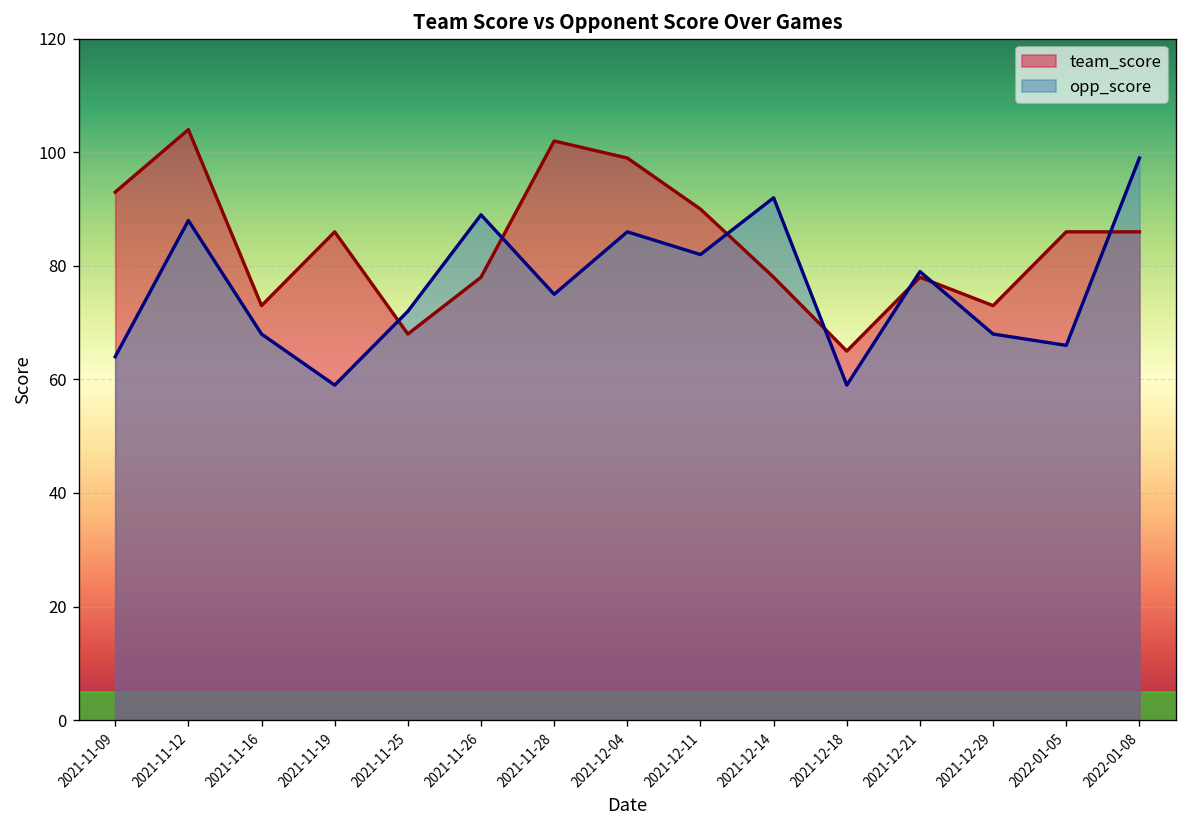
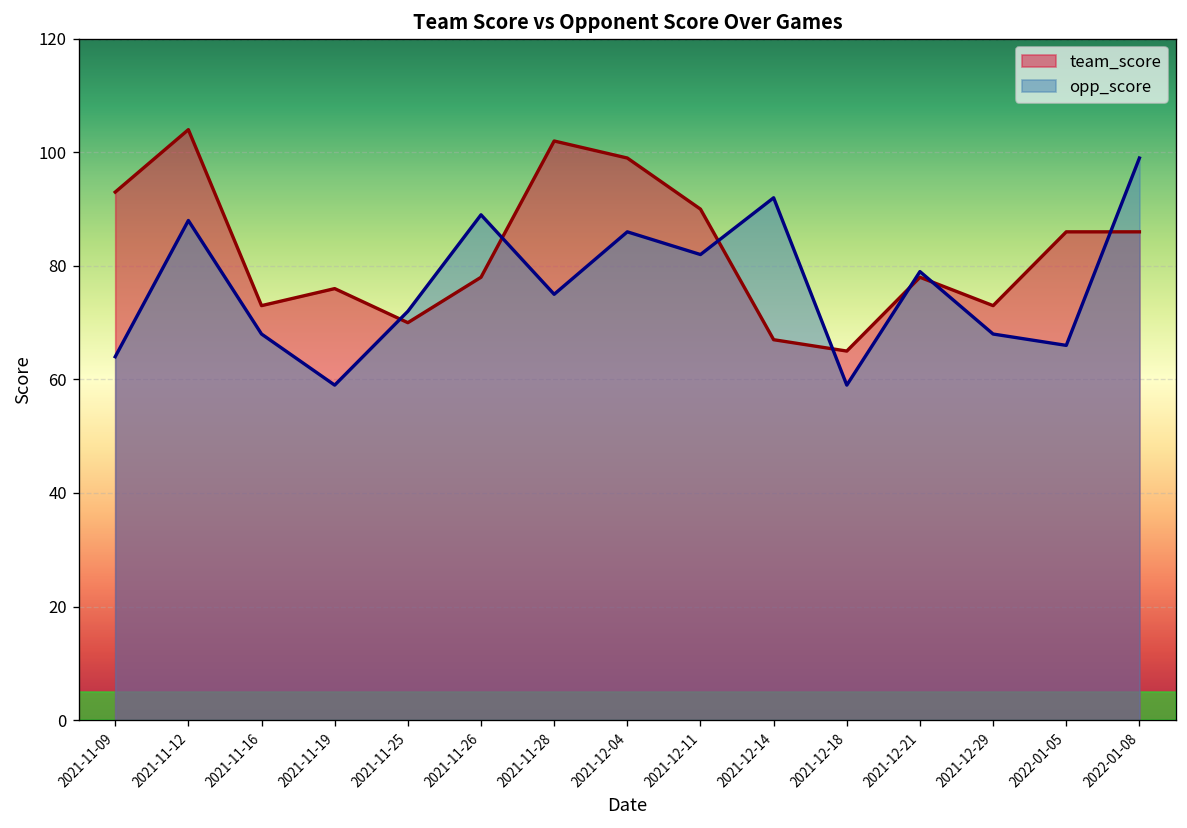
team_score, 2021-11-19: 86 -> 76
team_score, 2021-11-25: 68 -> 70
team_score, 2021-12-14: 78 -> 67
